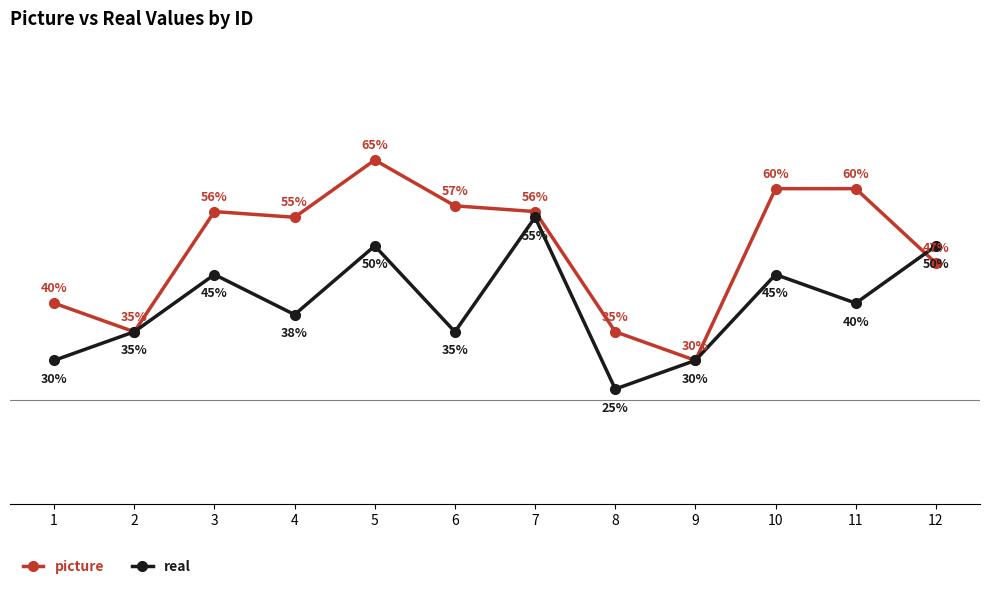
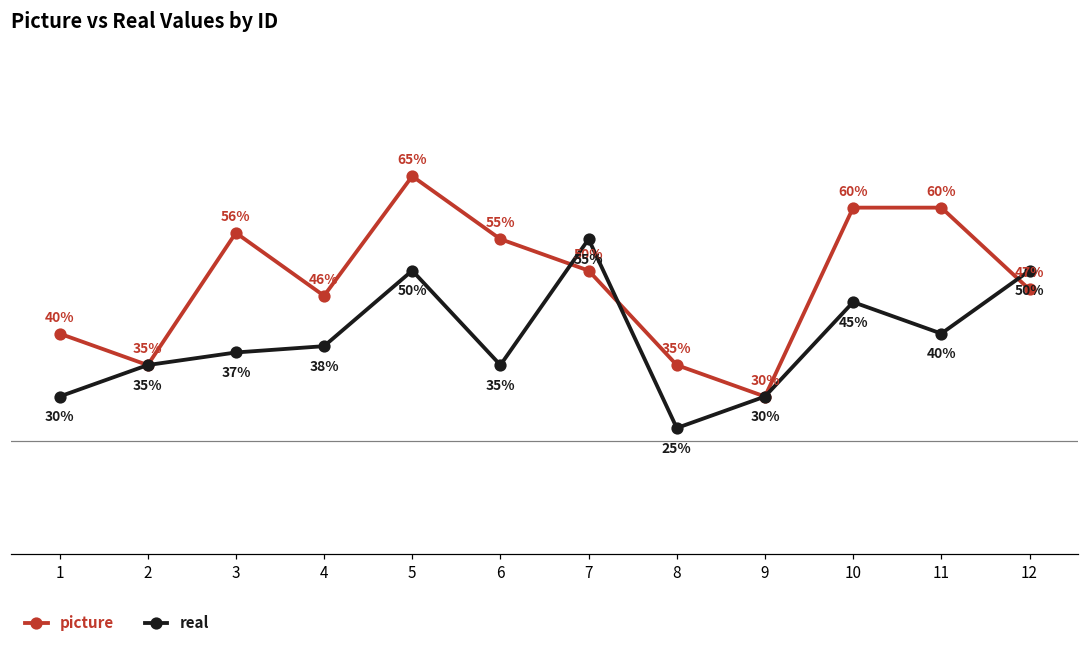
real, 3: 45% -> 37%
picture, 4: 55% -> 46%
picture, 6: 57% -> 55%
picture, 7: 56% -> 50%
